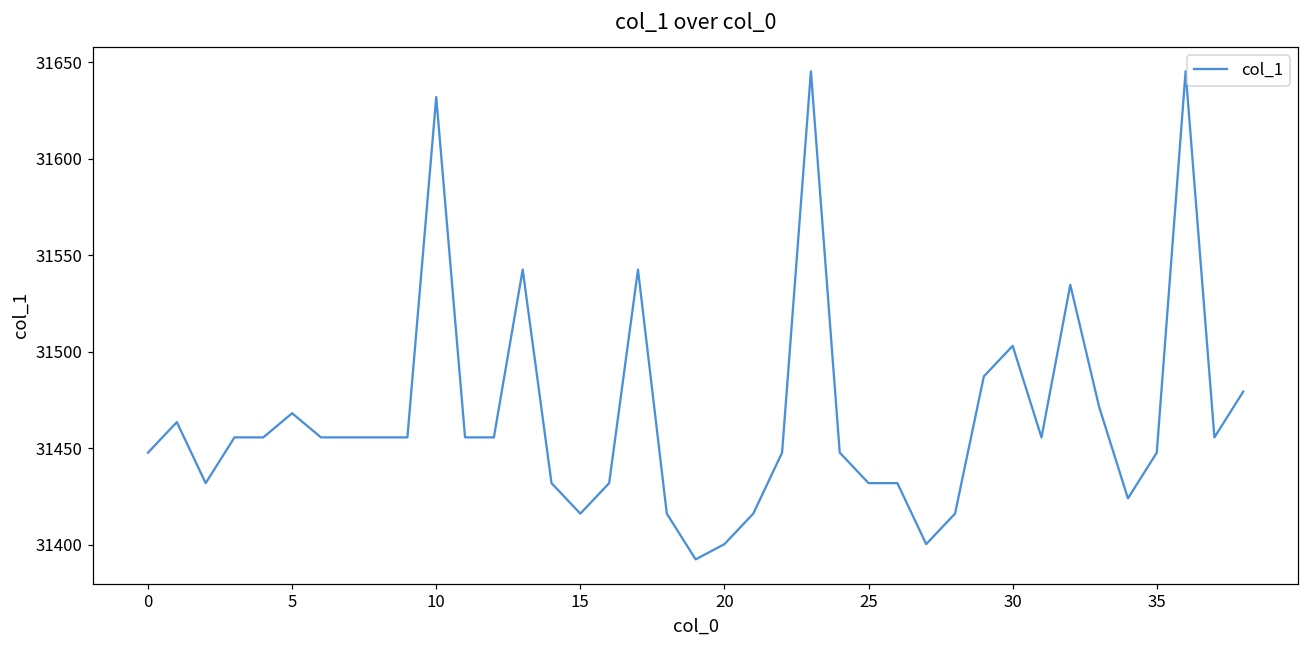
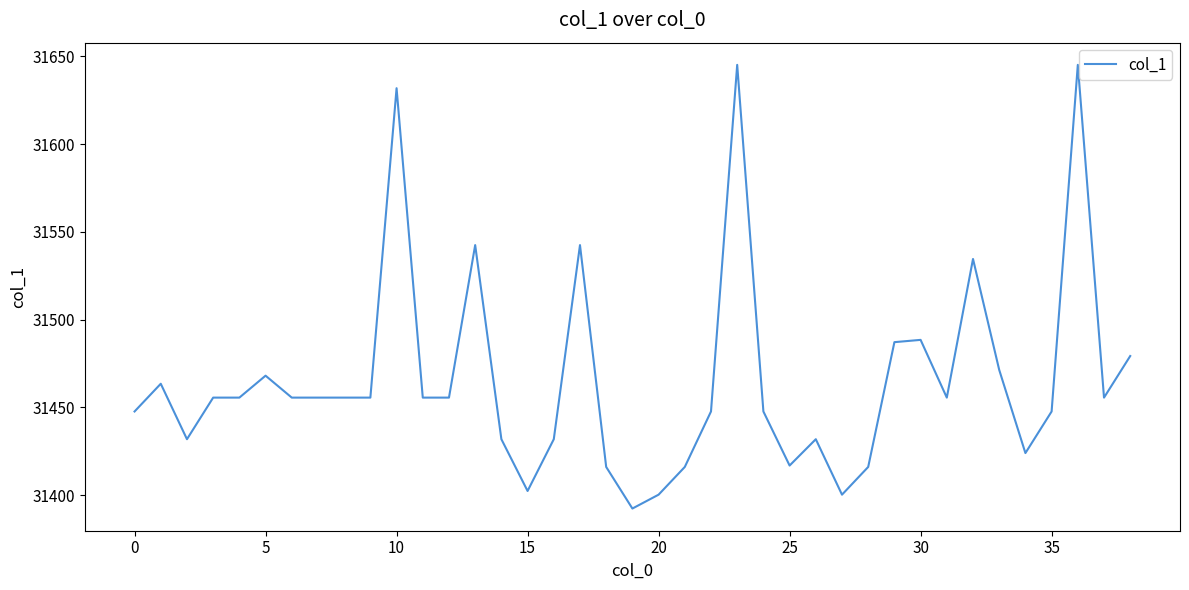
15: 31416 -> 31402
25: 31432 -> 31417
30: 31503 -> 31489
